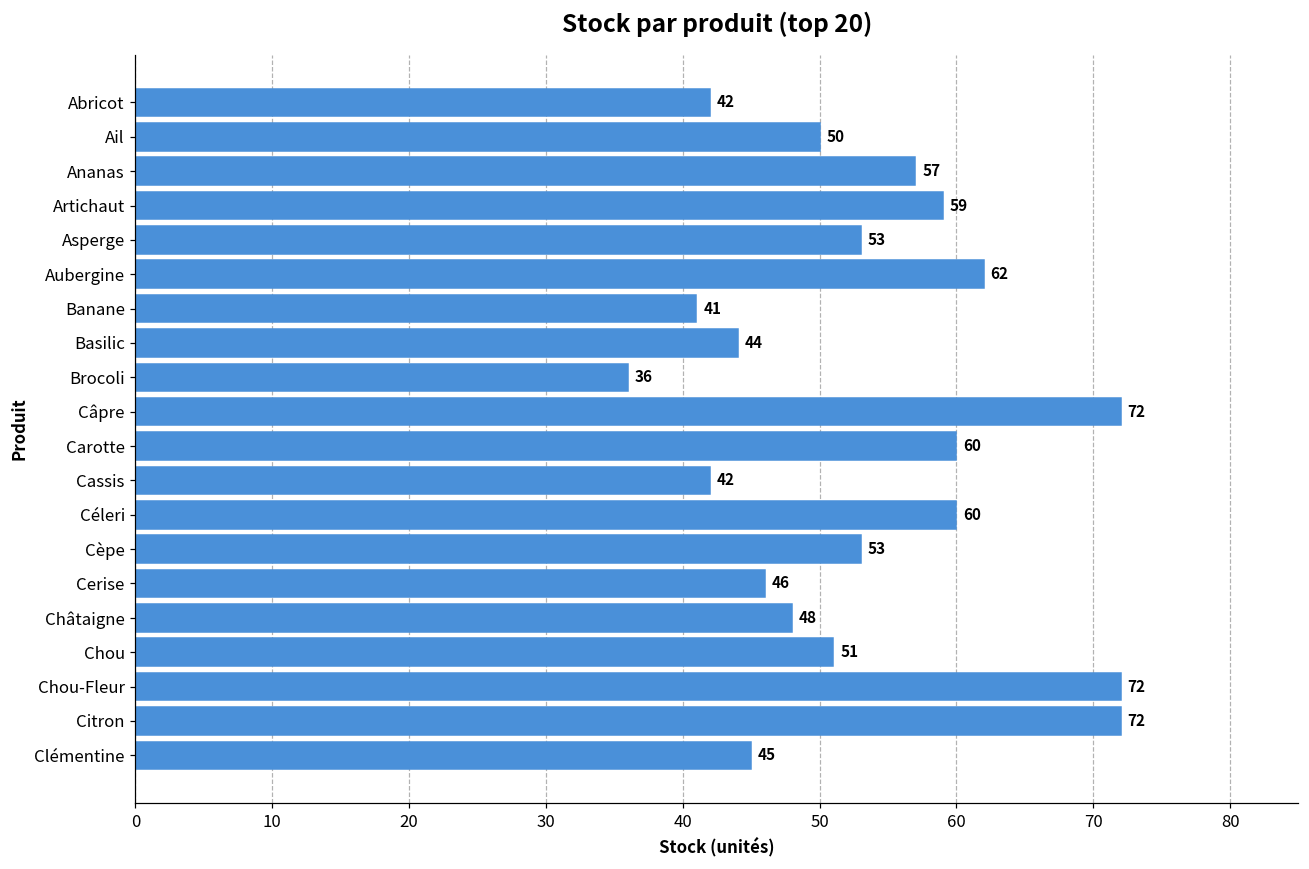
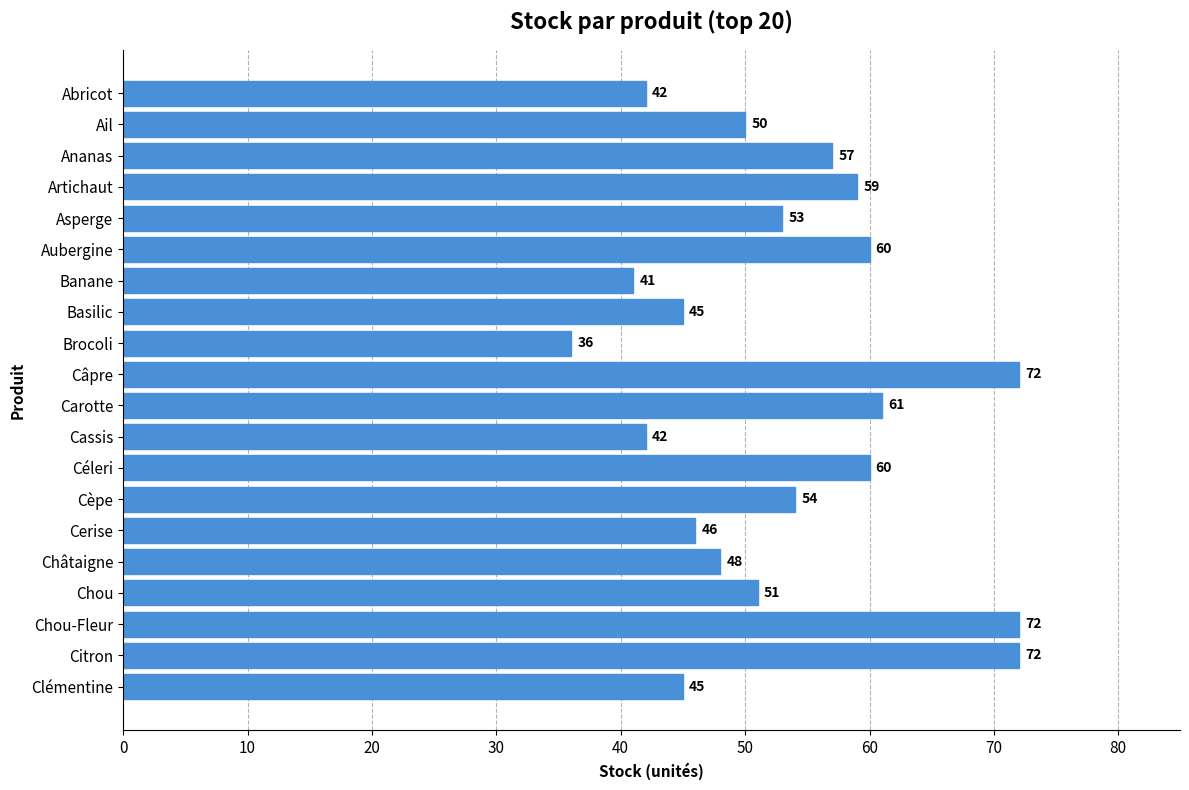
Aubergine: 62 -> 60
Basilic: 44 -> 45
Carotte: 60 -> 61
Cèpe: 53 -> 54
